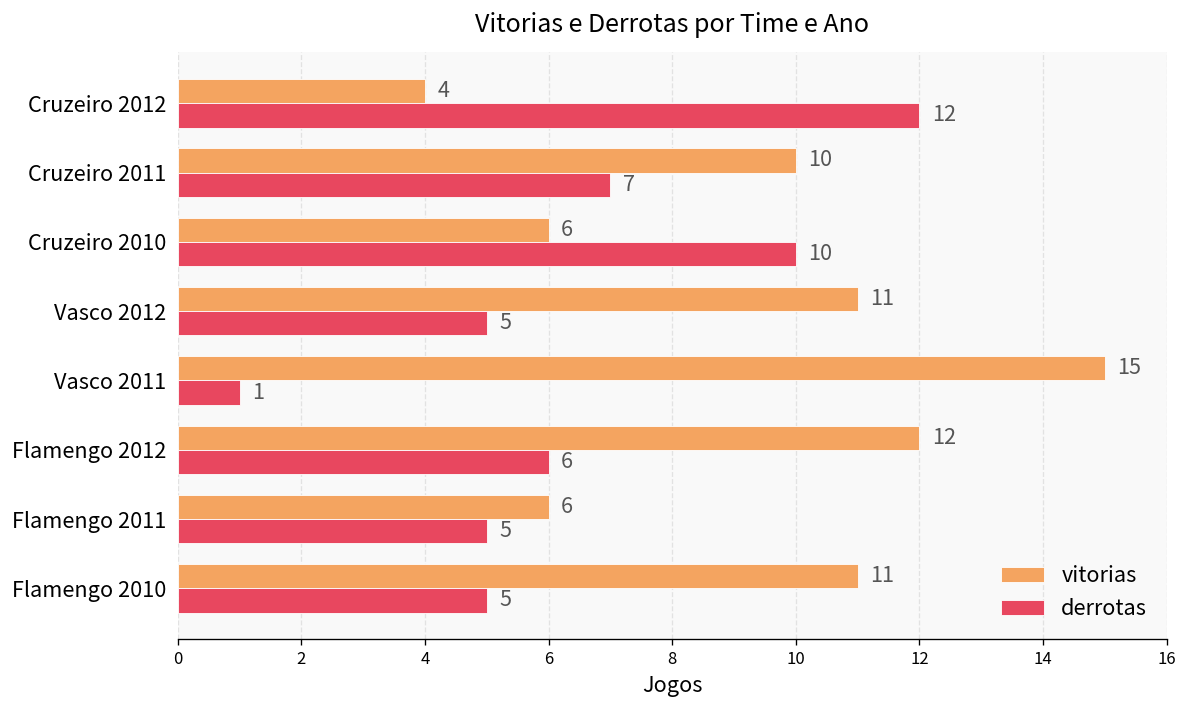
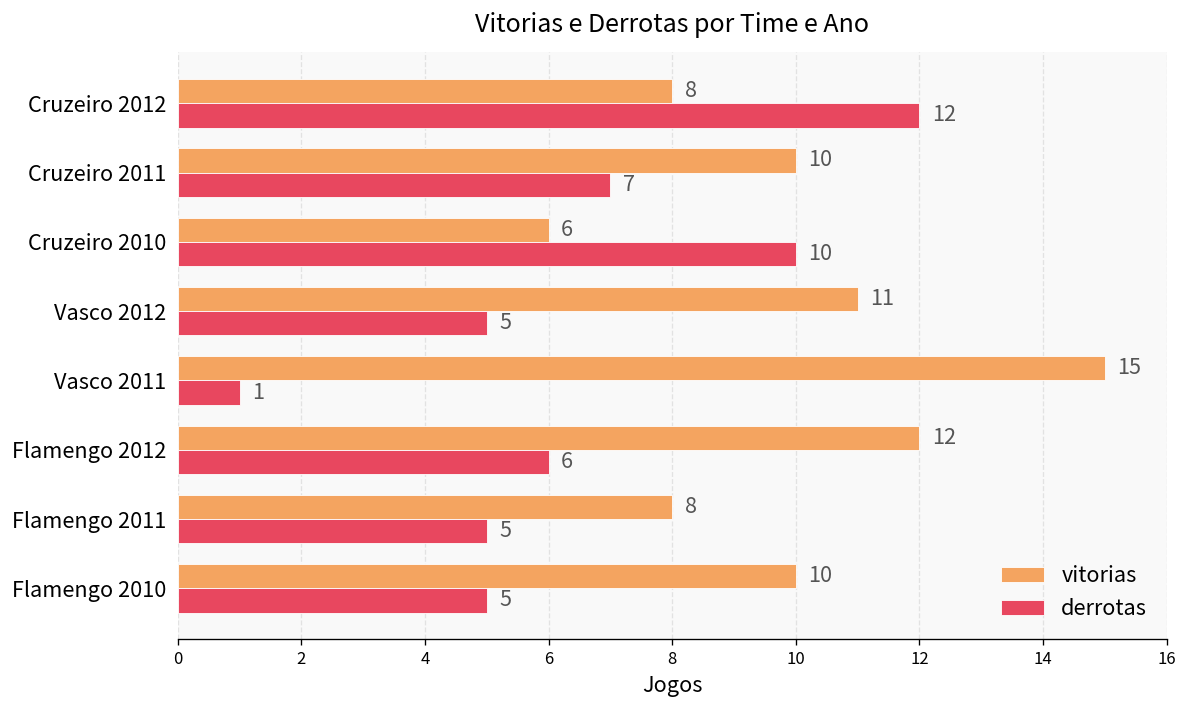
vitorias, Cruzeiro 2012: 4 -> 8
vitorias, Flamengo 2011: 6 -> 8
vitorias, Flamengo 2010: 11 -> 10
